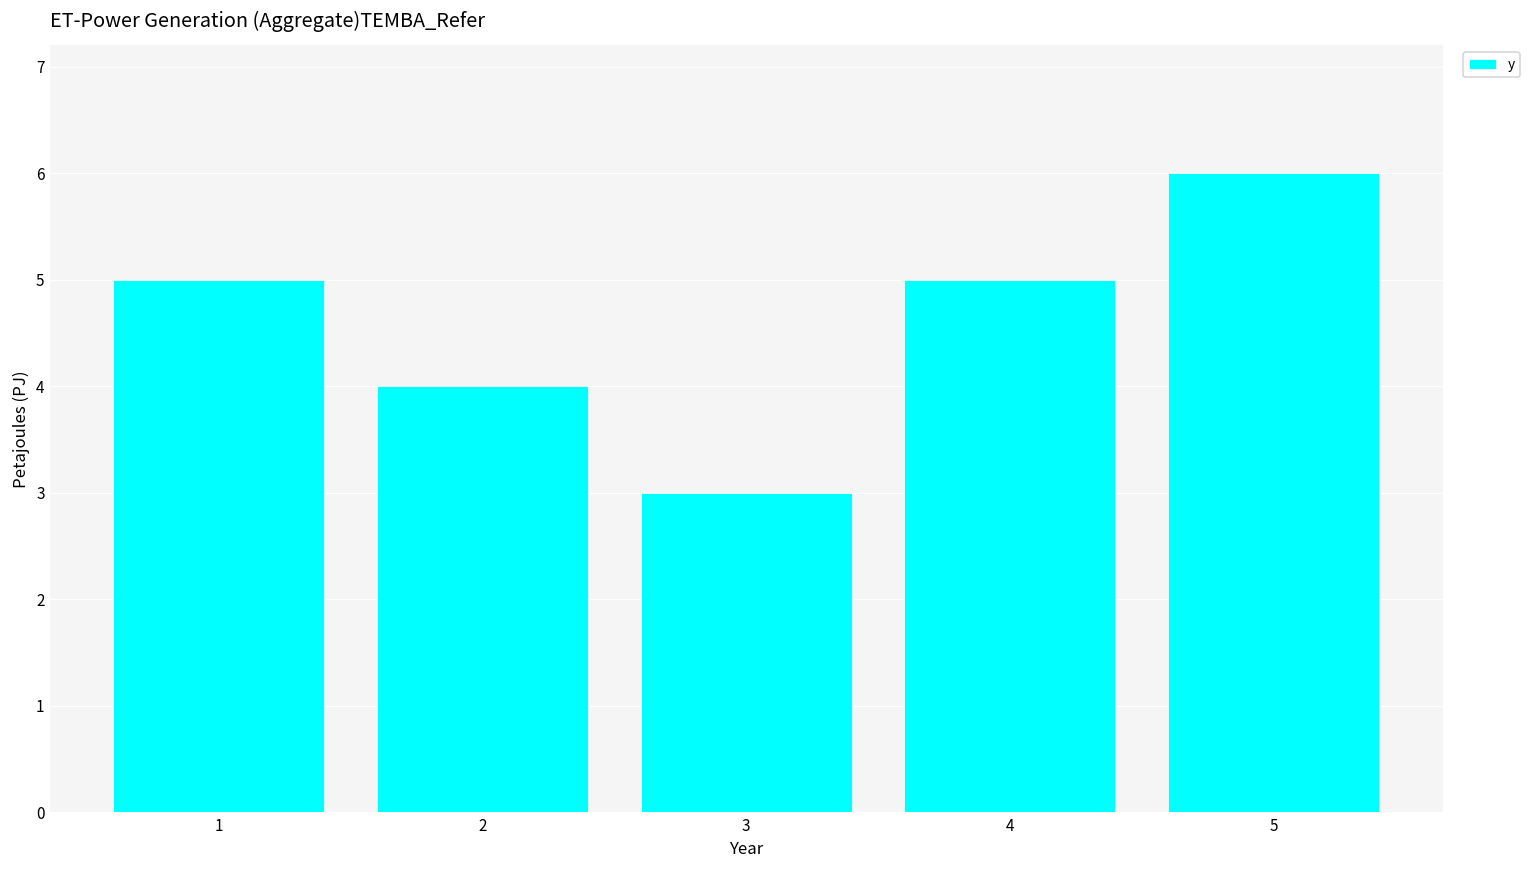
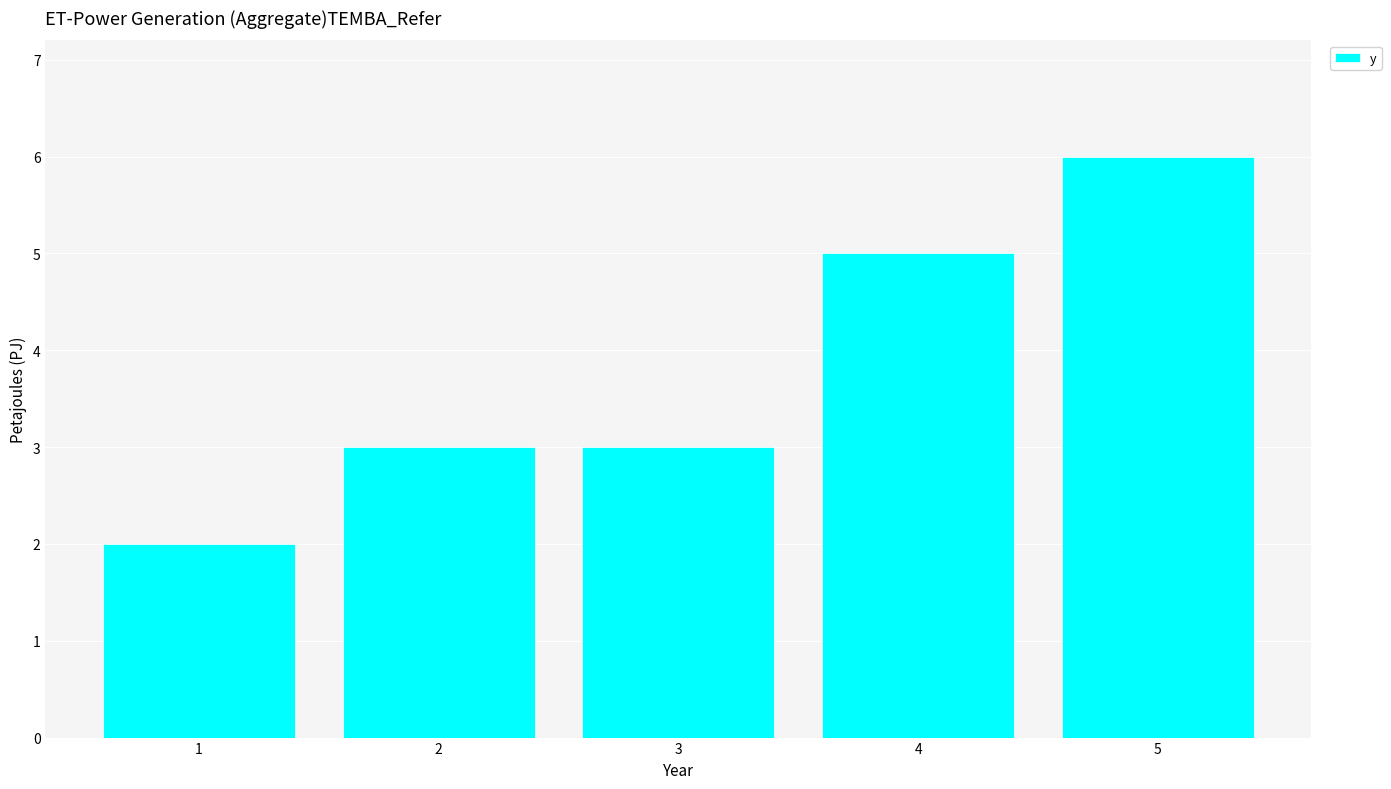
1: 5 -> 2
2: 4 -> 3
